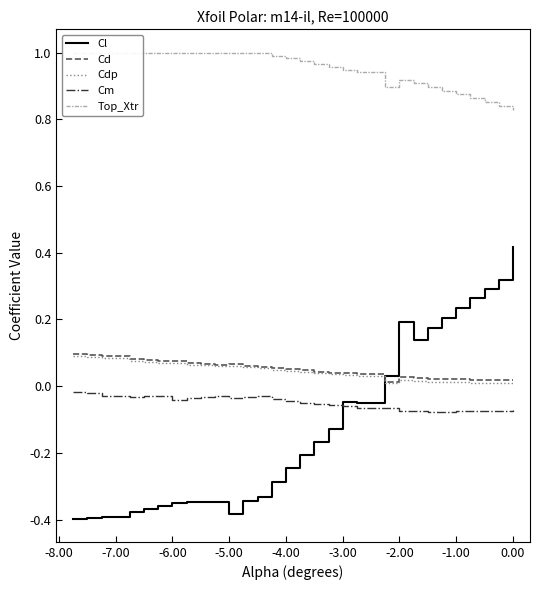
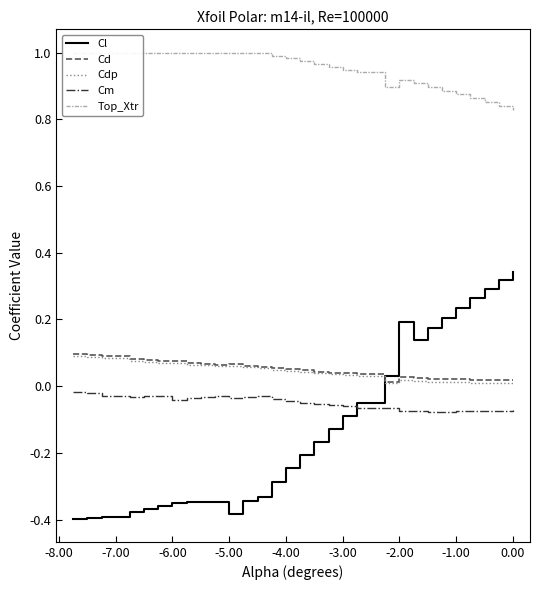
Cl, -3.00: -0.05 -> -0.09
Cl, 0.00: 0.42 -> 0.34
